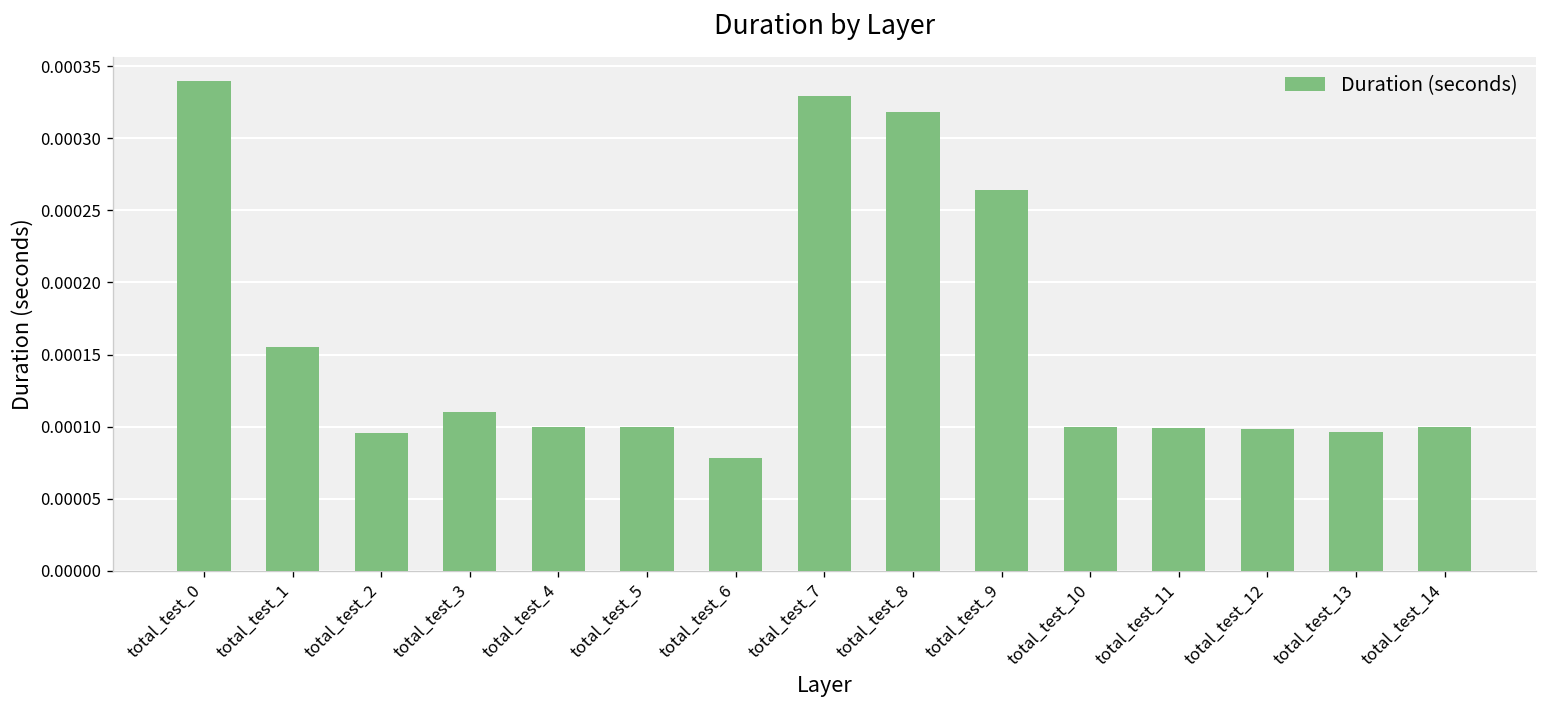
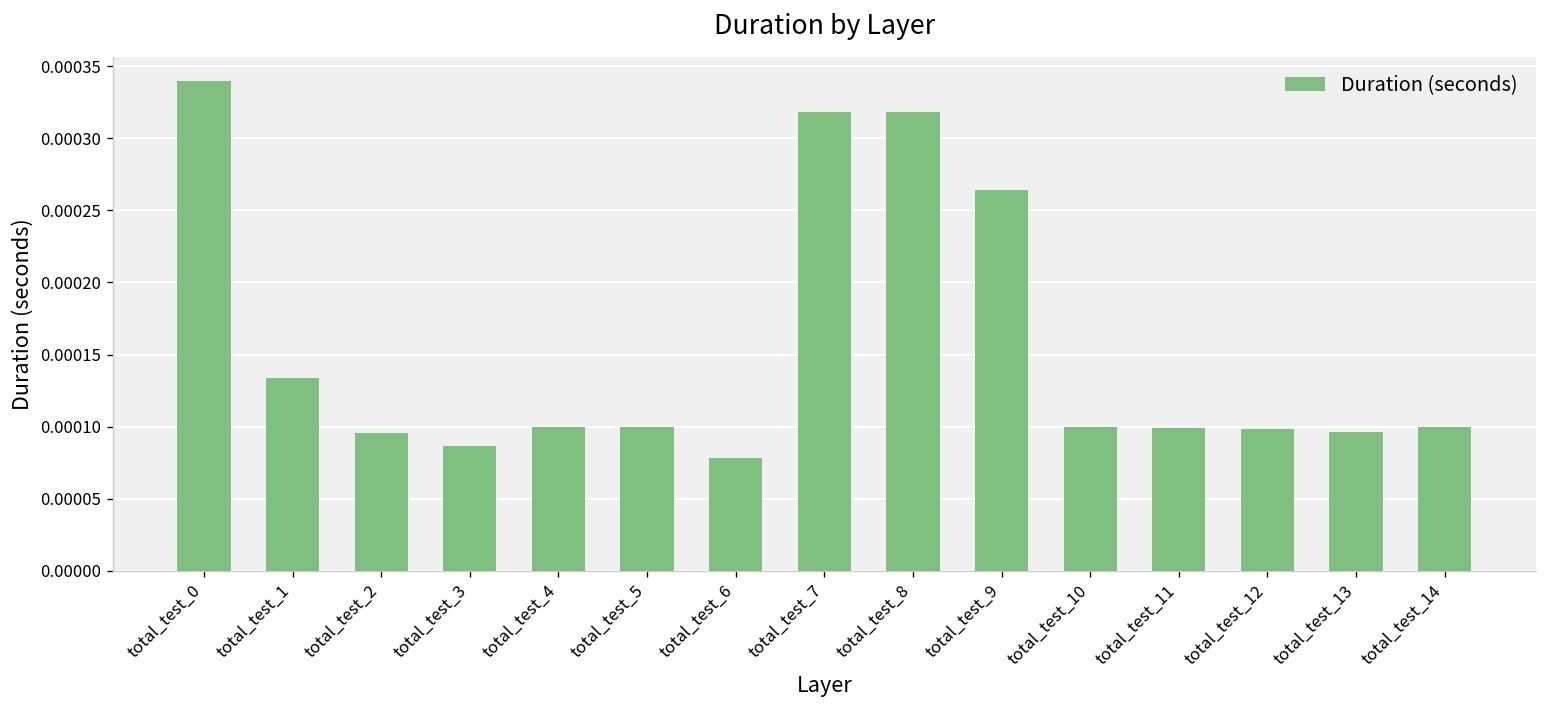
total_test_1: 0.000155 -> 0.000133
total_test_3: 0.000110 -> 0.000087
total_test_7: 0.000329 -> 0.000318
